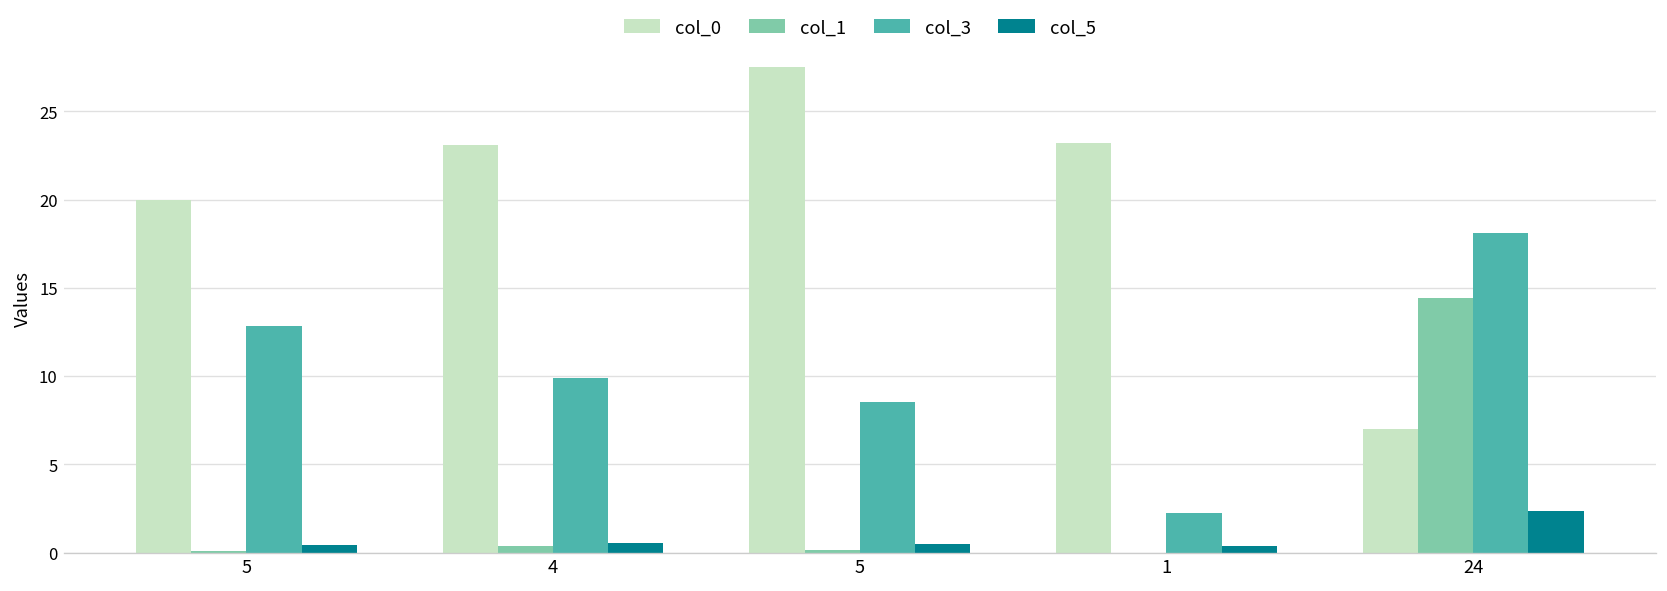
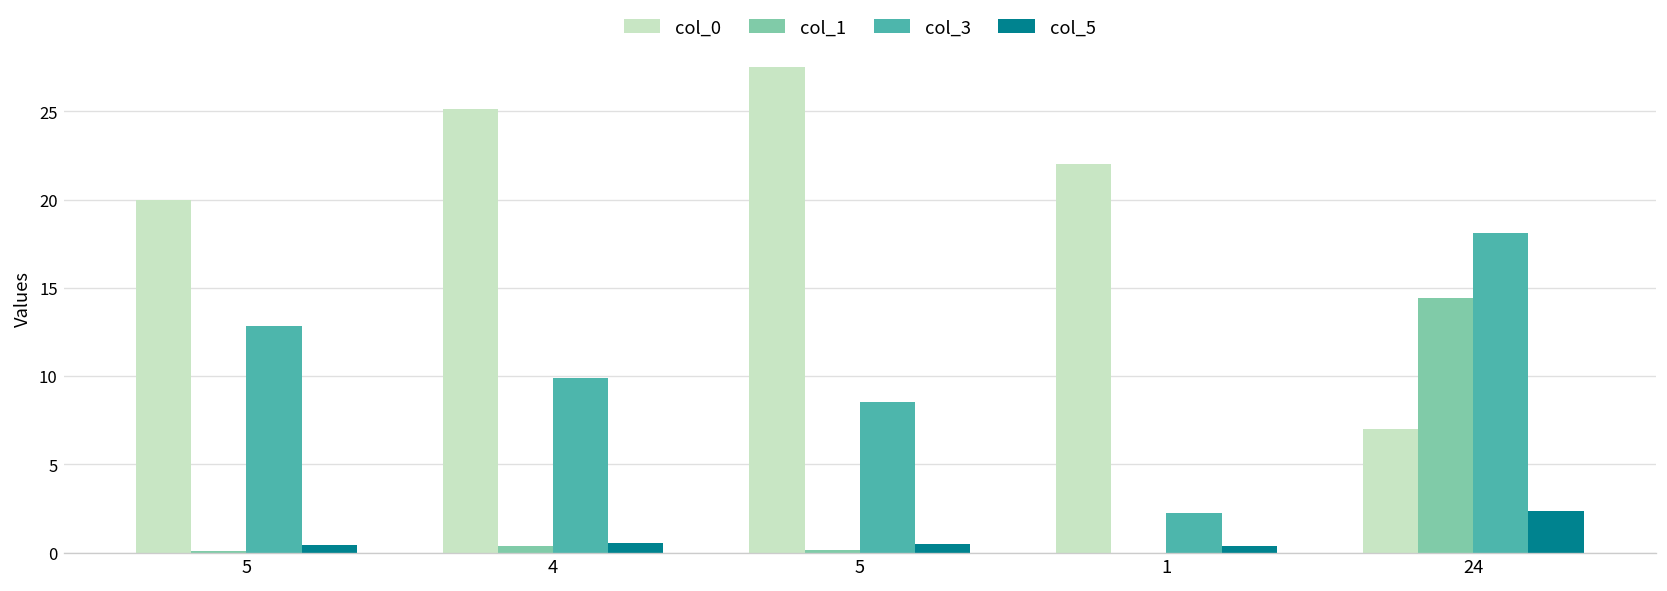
col_0, 4: 23.1 -> 25.1
col_0, 1: 23.2 -> 22.0
